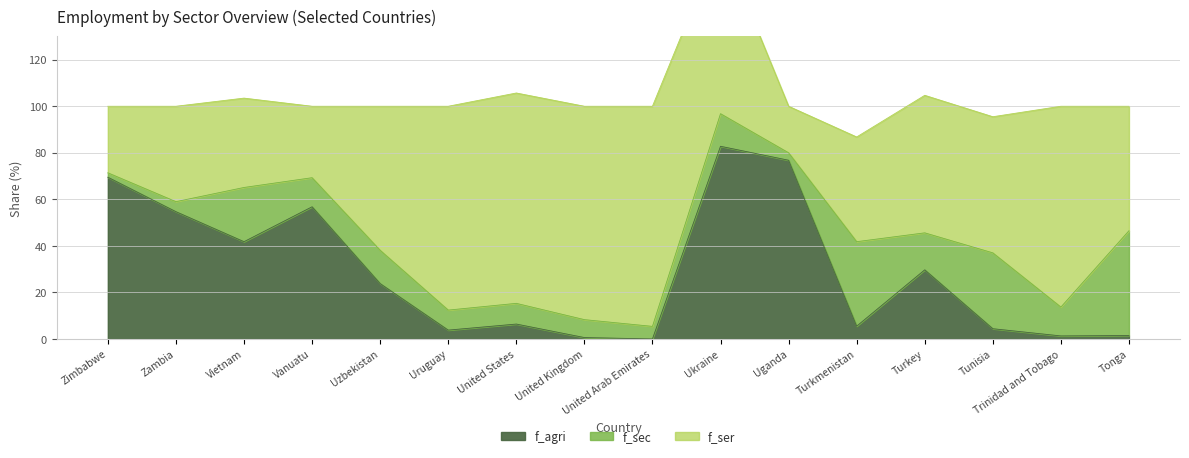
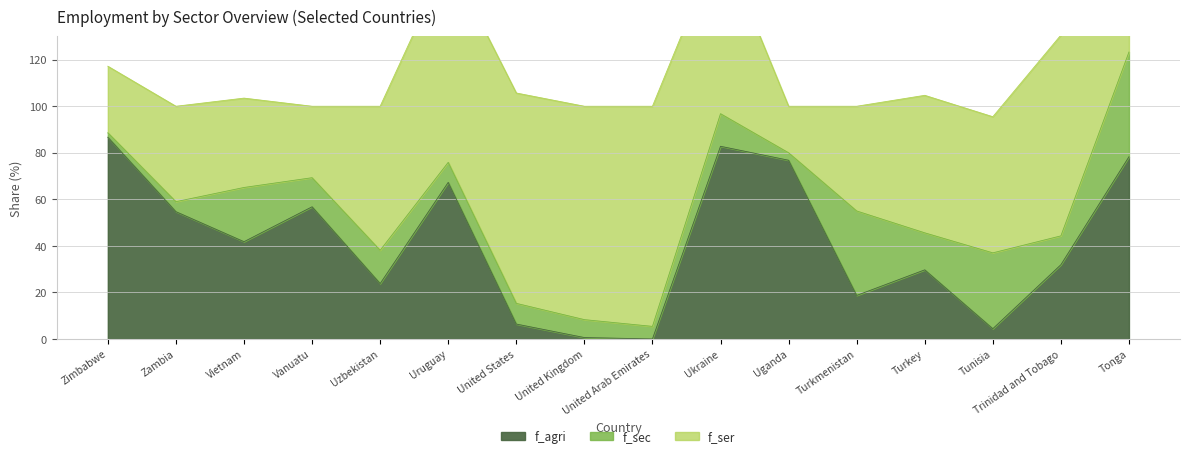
f_agri, Zimbabwe: 70 -> 87
f_agri, Uruguay: 4 -> 67
f_agri, Turkmenistan: 6 -> 19
f_agri, Trinidad and Tobago: 1 -> 32
f_agri, Tonga: 2 -> 78
